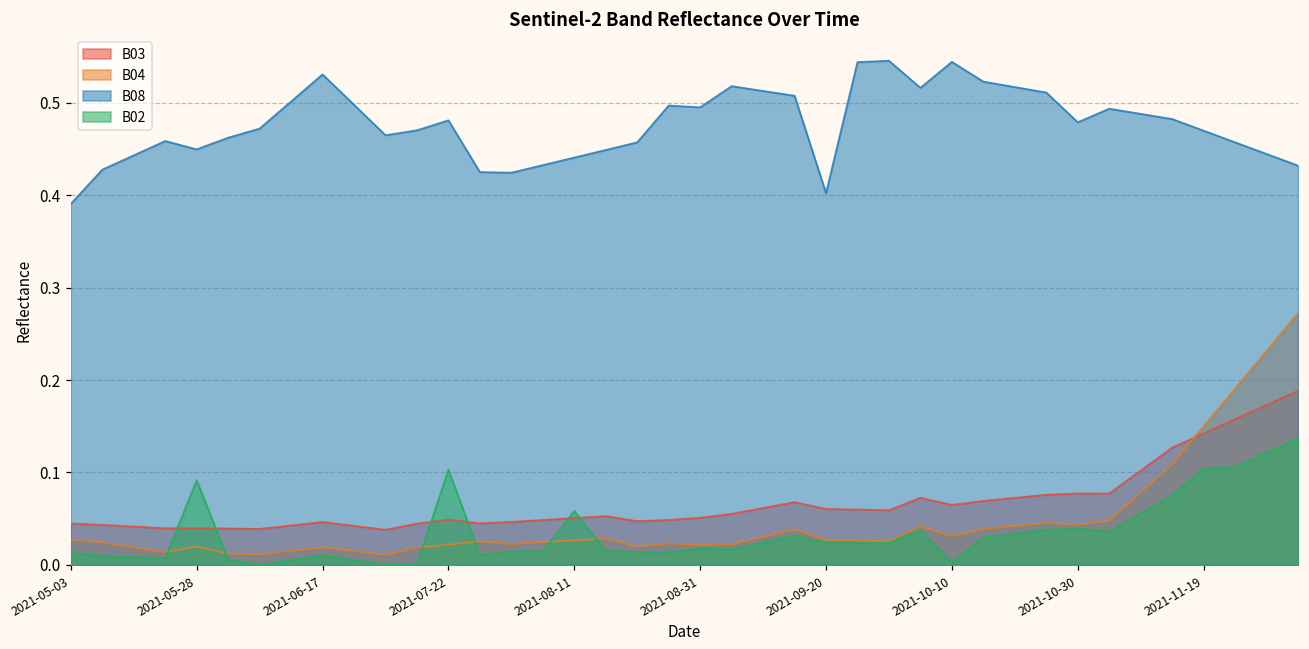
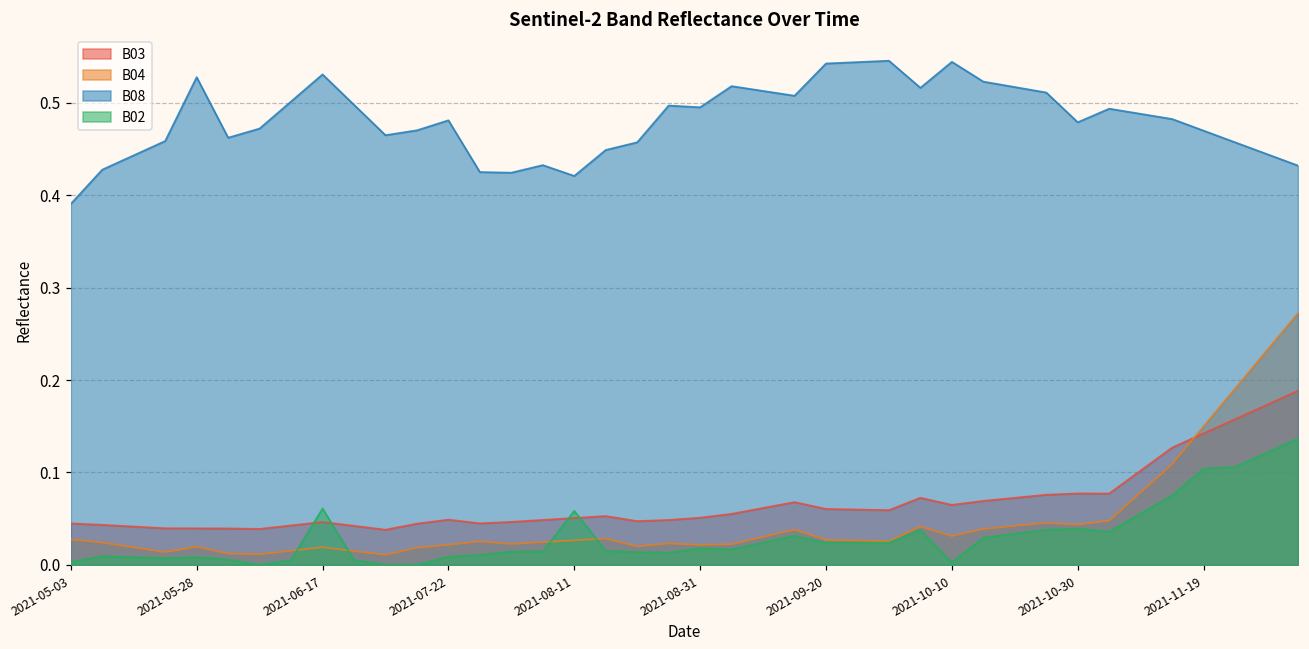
B02, 2021-05-03: 0.01 -> 0.00
B08, 2021-05-28: 0.45 -> 0.53
B02, 2021-05-28: 0.09 -> 0.01
B02, 2021-06-17: 0.01 -> 0.06
B02, 2021-07-22: 0.10 -> 0.01
B08, 2021-08-11: 0.44 -> 0.42
B08, 2021-09-20: 0.40 -> 0.54
